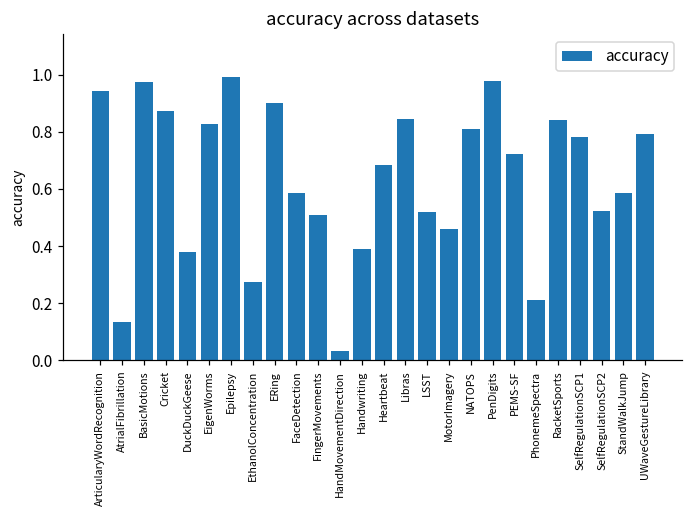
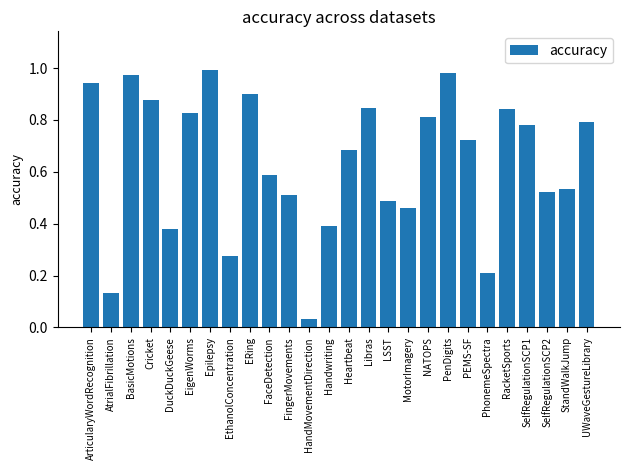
LSST: 0.52 -> 0.49
StandWalkJump: 0.59 -> 0.53
